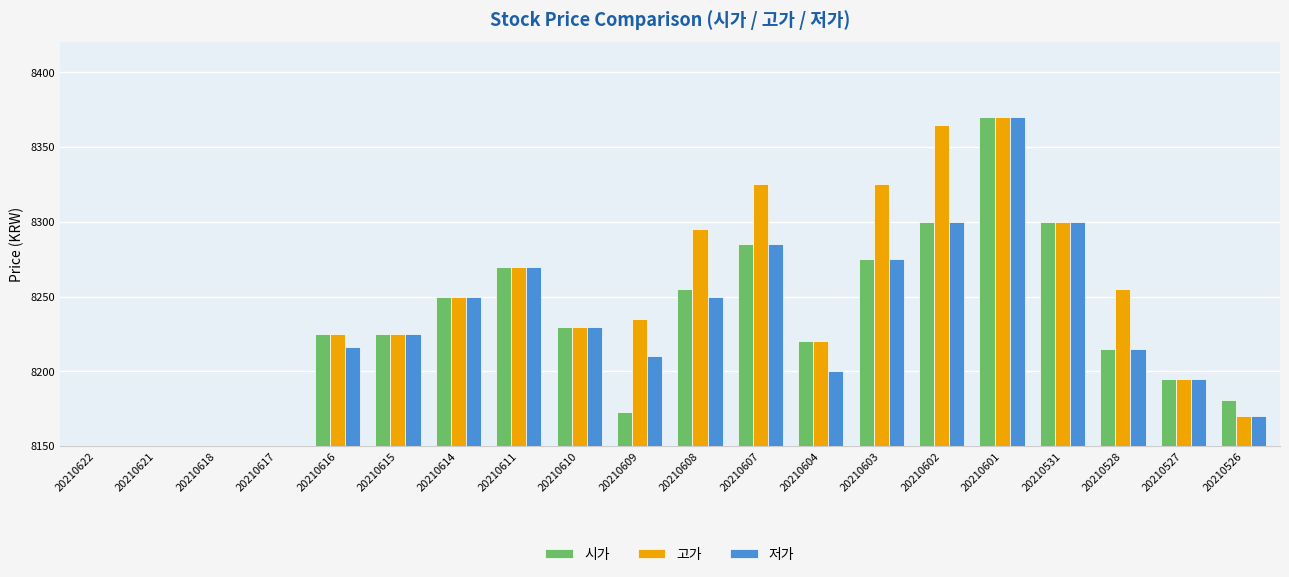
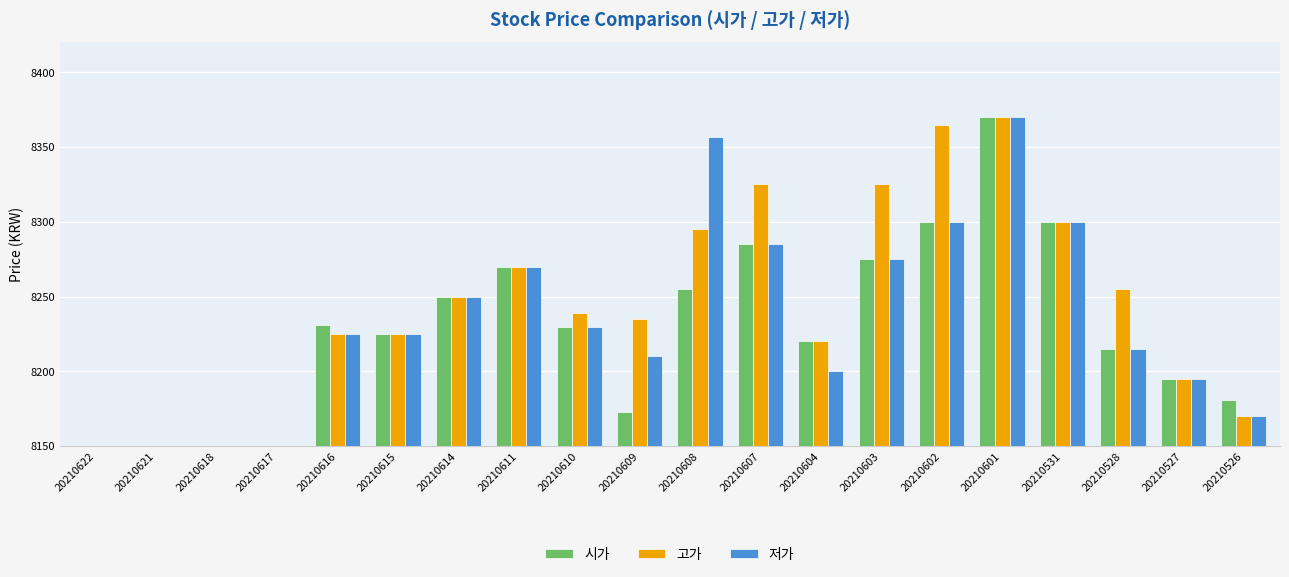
시가, 20210616: 8225 -> 8231
저가, 20210616: 8216 -> 8225
고가, 20210610: 8230 -> 8239
저가, 20210608: 8250 -> 8357
